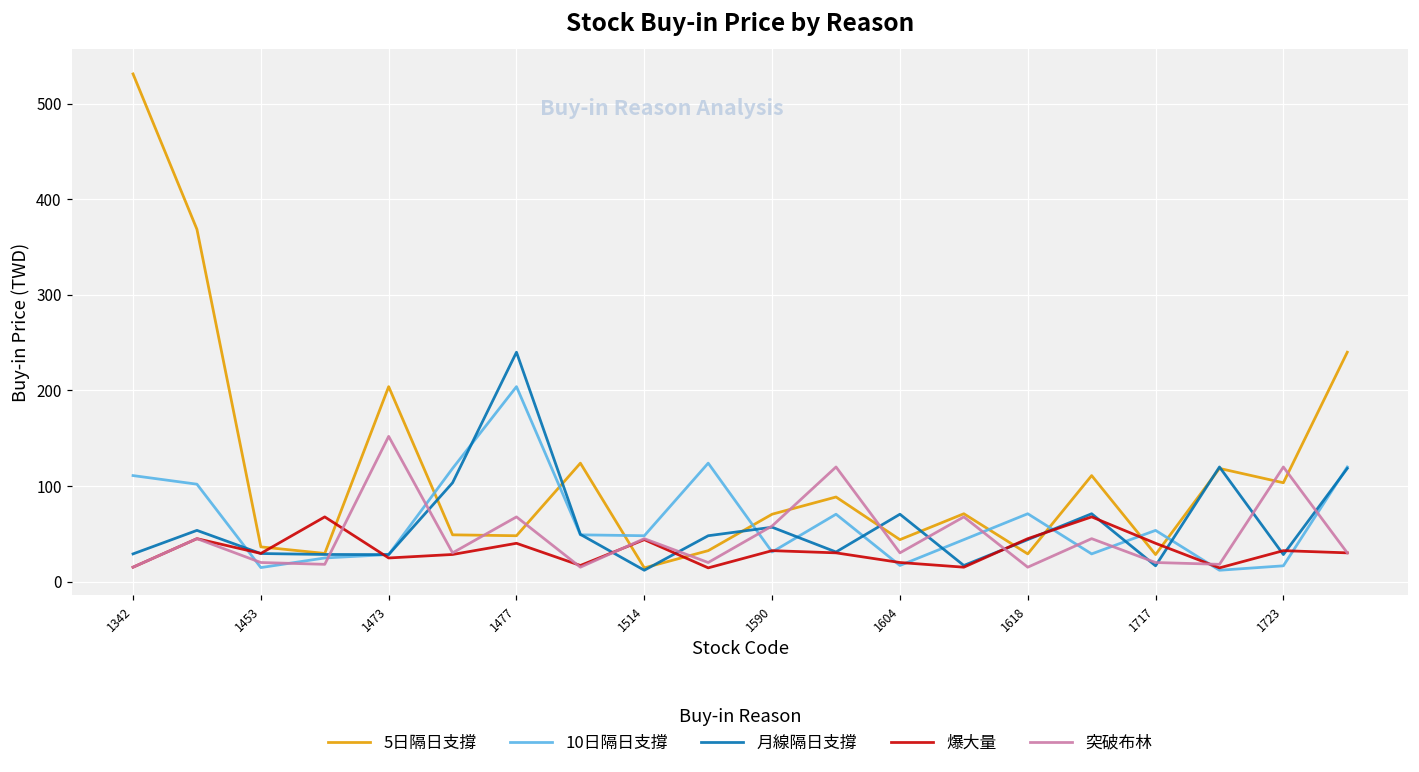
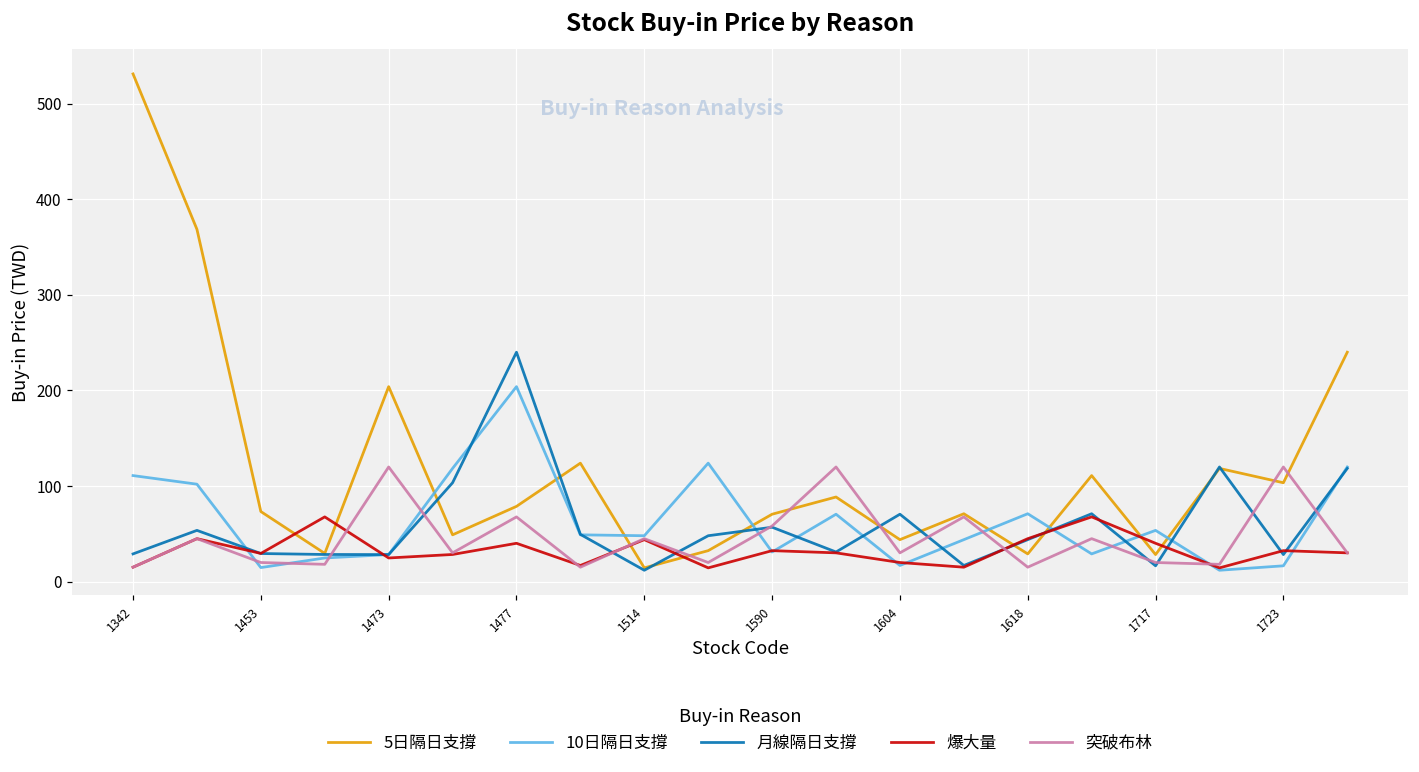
5日隔日支撐, 1453: 40 -> 70
突破布林, 1473: 150 -> 120
5日隔日支撐, 1477: 50 -> 80
